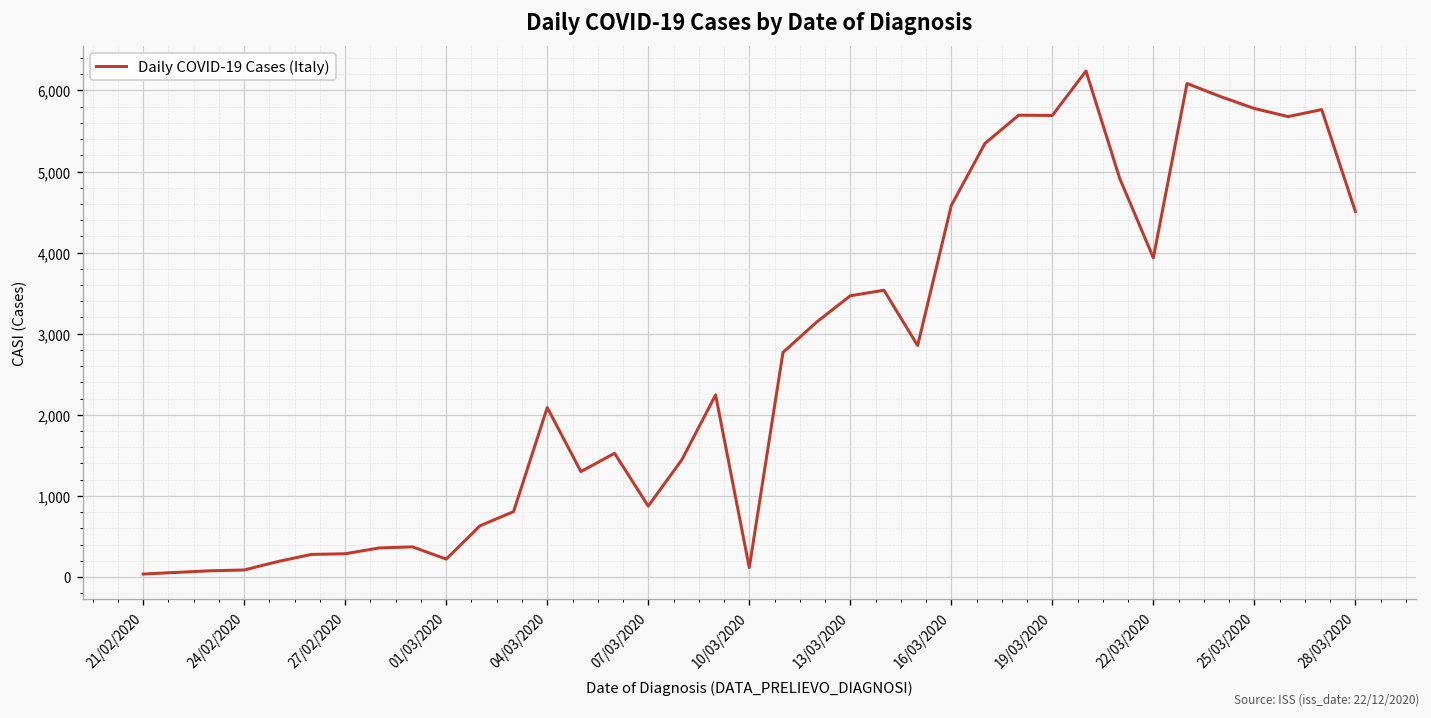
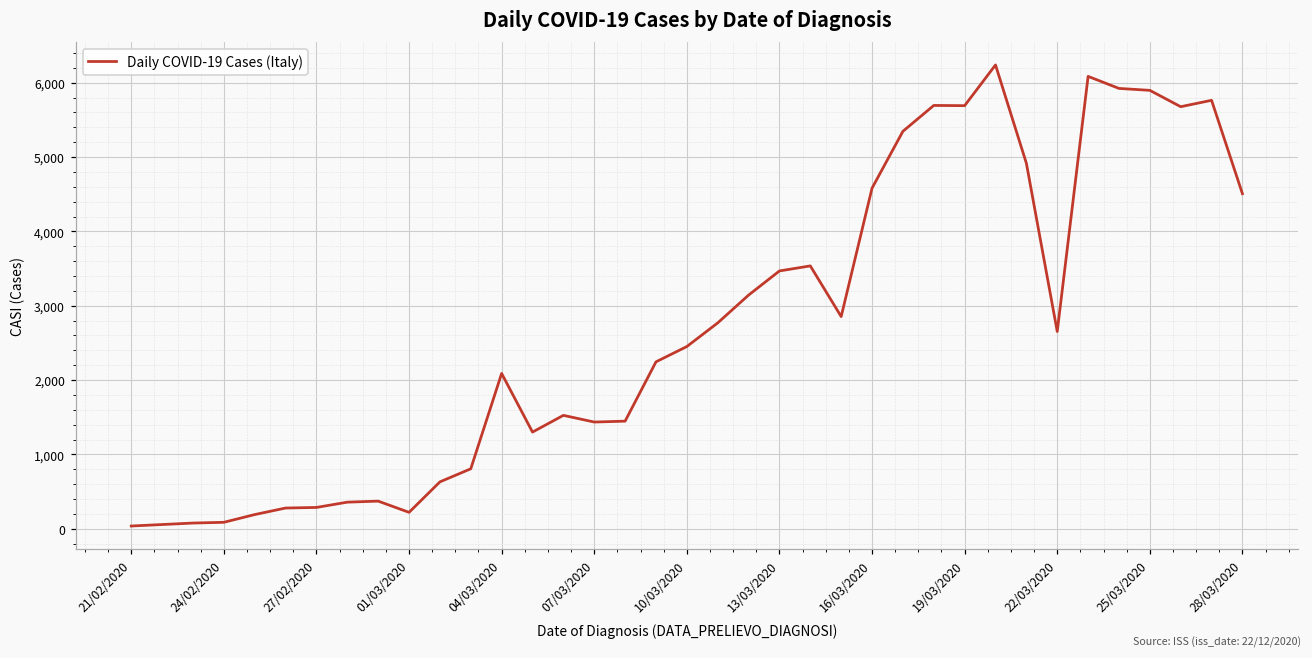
07/03/2020: 900 -> 1,400
10/03/2020: 100 -> 2,500
22/03/2020: 3,900 -> 2,700
25/03/2020: 5,800 -> 5,900
